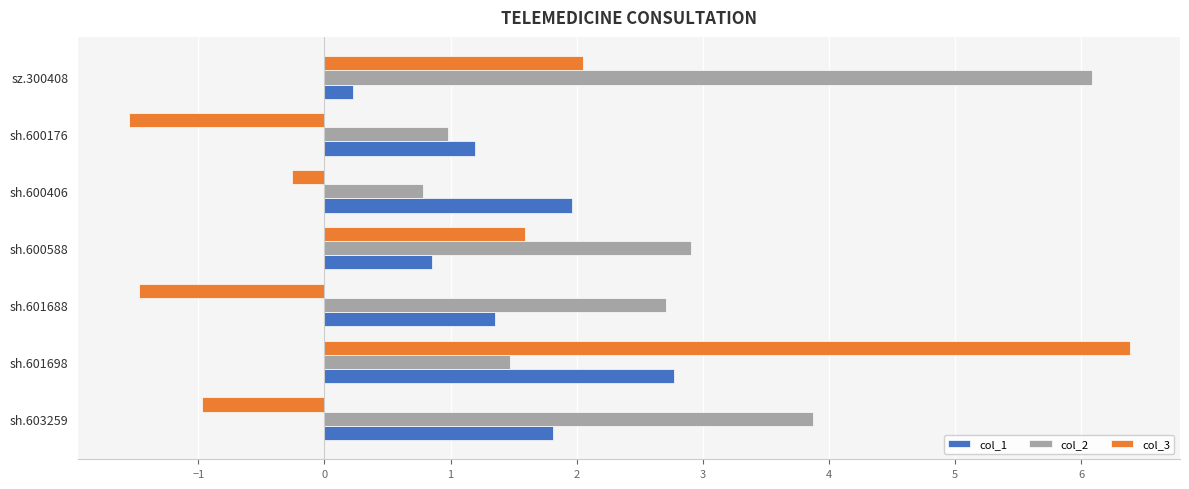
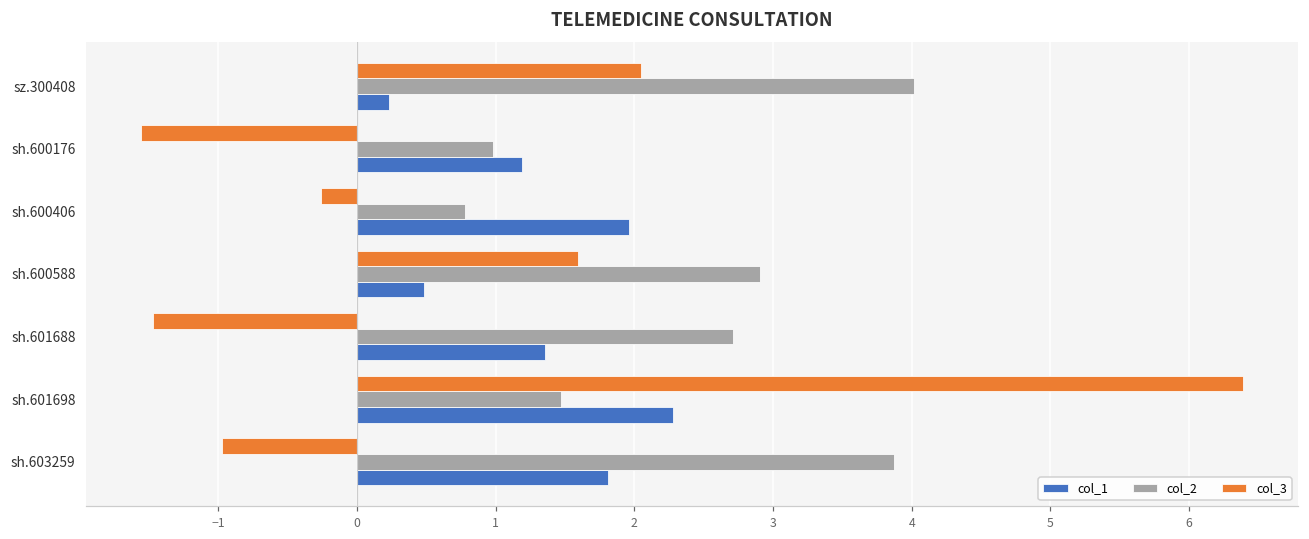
col_2, sz.300408: 6.09 -> 4.02
col_1, sh.600588: 0.85 -> 0.48
col_1, sh.601698: 2.77 -> 2.28
